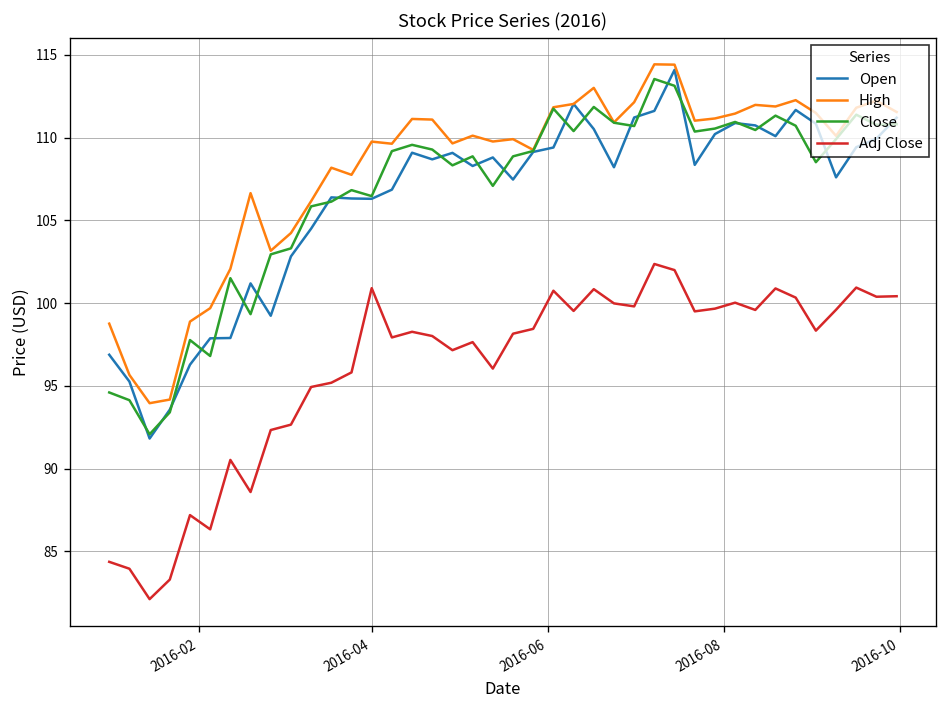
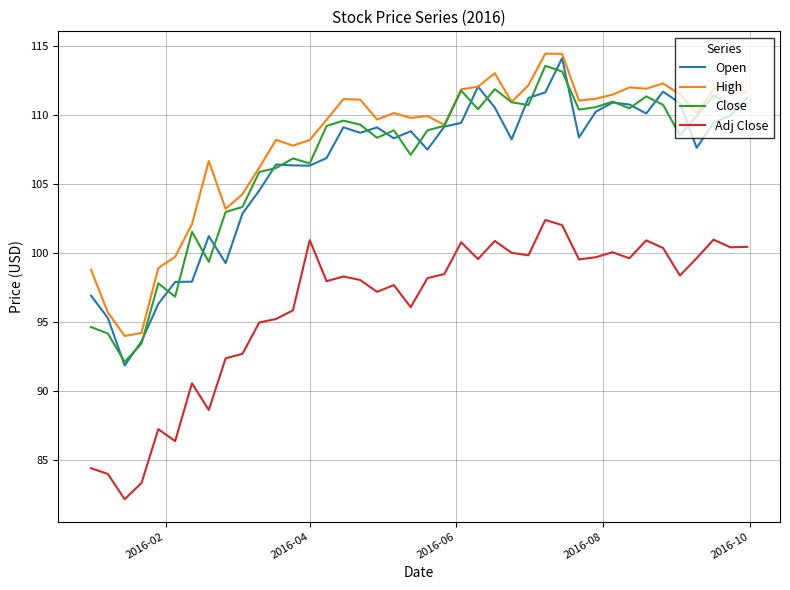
High, 2016-04: 109.8 -> 108.2
